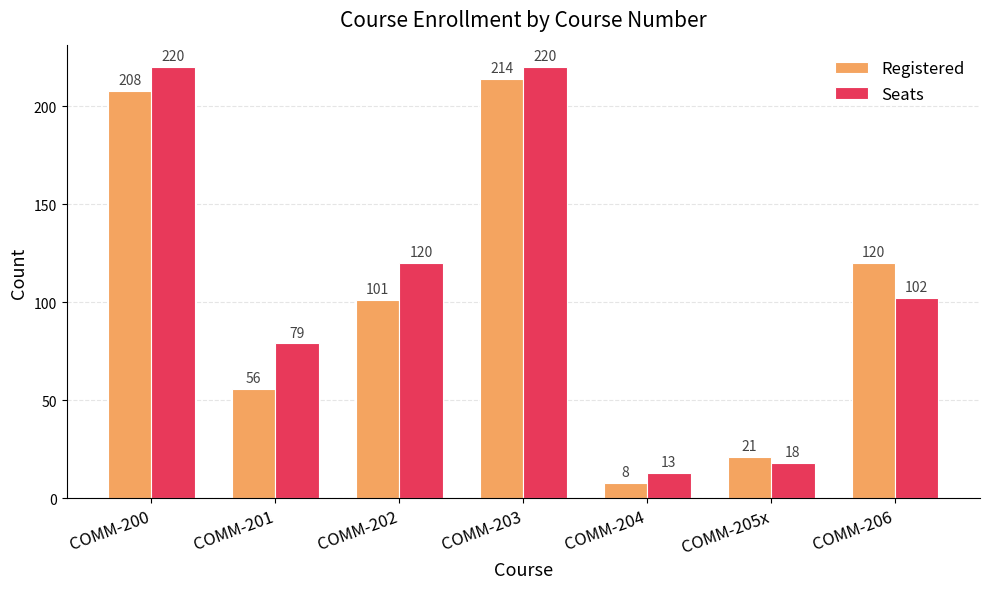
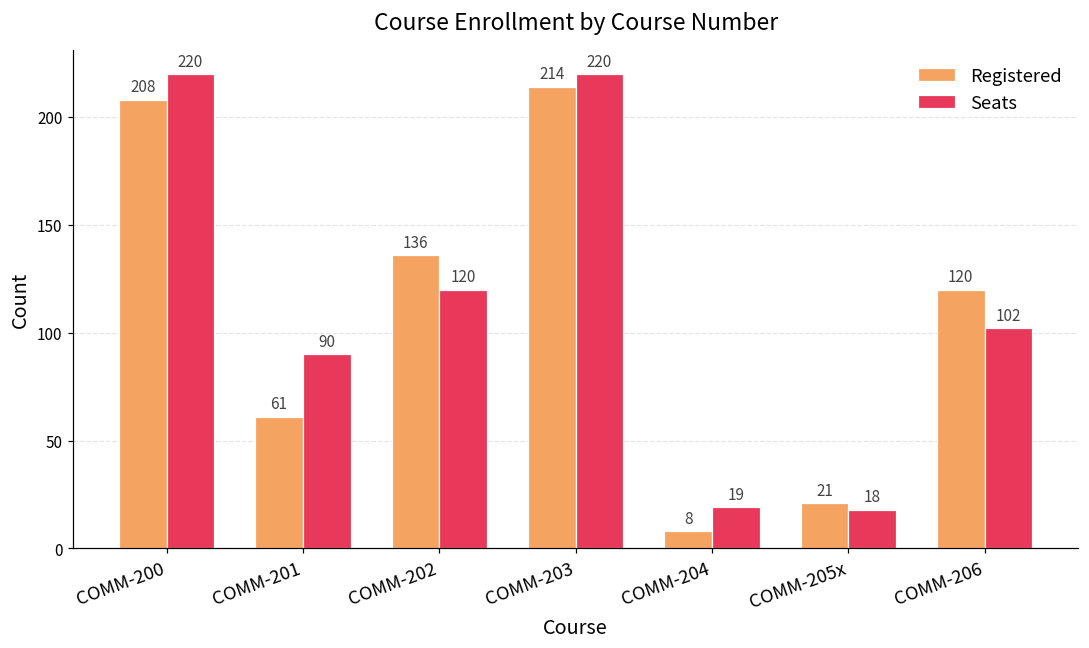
Registered, COMM-201: 56 -> 61
Seats, COMM-201: 79 -> 90
Registered, COMM-202: 101 -> 136
Seats, COMM-204: 13 -> 19
